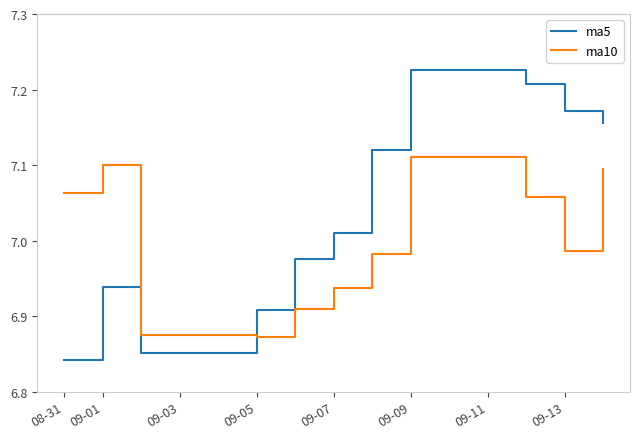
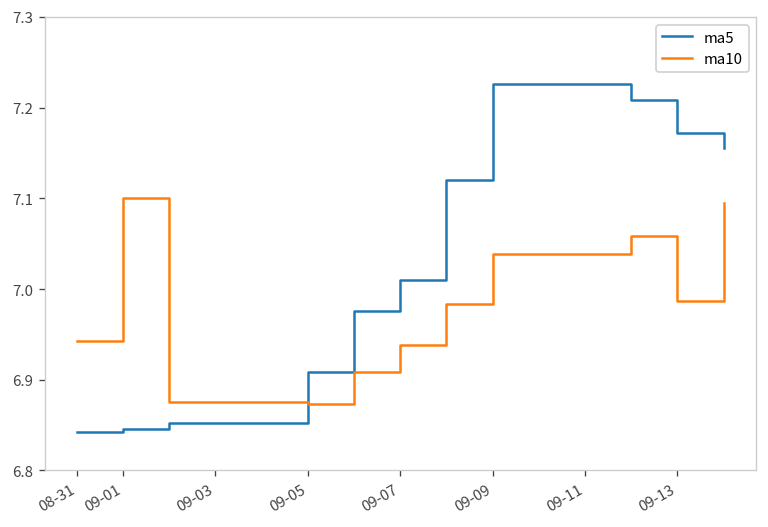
ma10, 08-31: 7.06 -> 6.94
ma5, 09-01: 6.94 -> 6.85
ma10, 09-09: 7.11 -> 7.04
